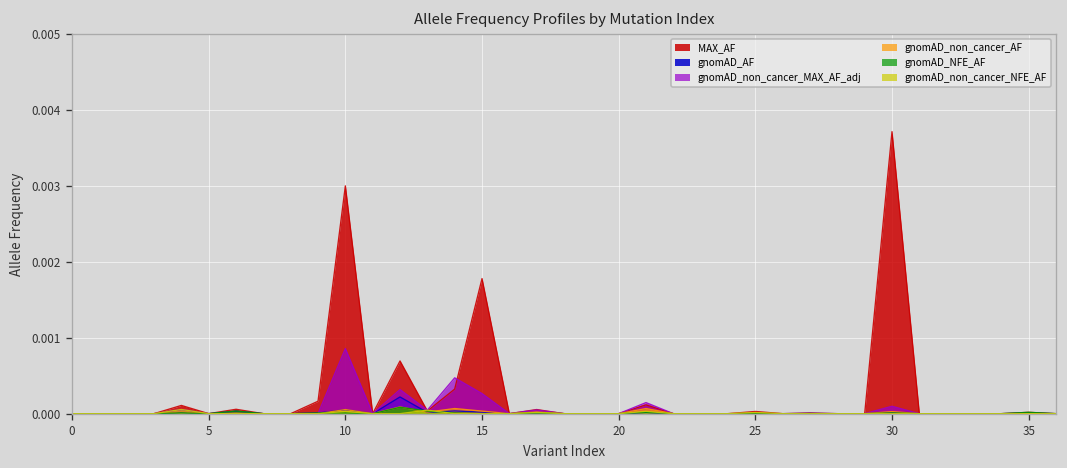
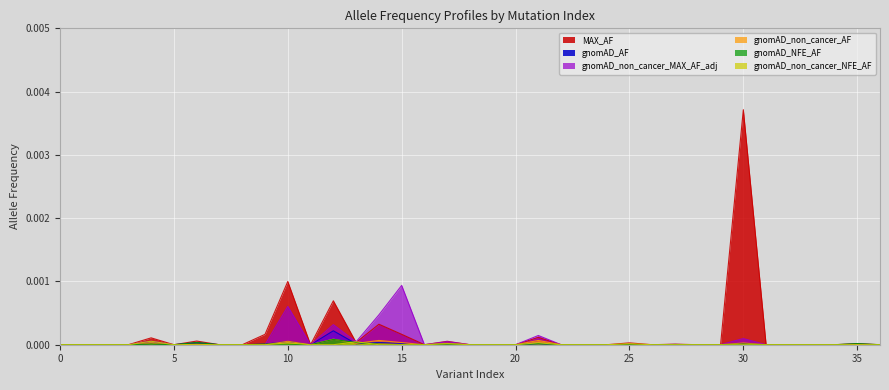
MAX_AF, 10: 0.003 -> 0.001
gnomAD_non_cancer_MAX_AF_adj, 10: 0.0009 -> 0.0006
MAX_AF, 15: 0.0018 -> 0.0002
gnomAD_non_cancer_MAX_AF_adj, 15: 0.0003 -> 0.0009
